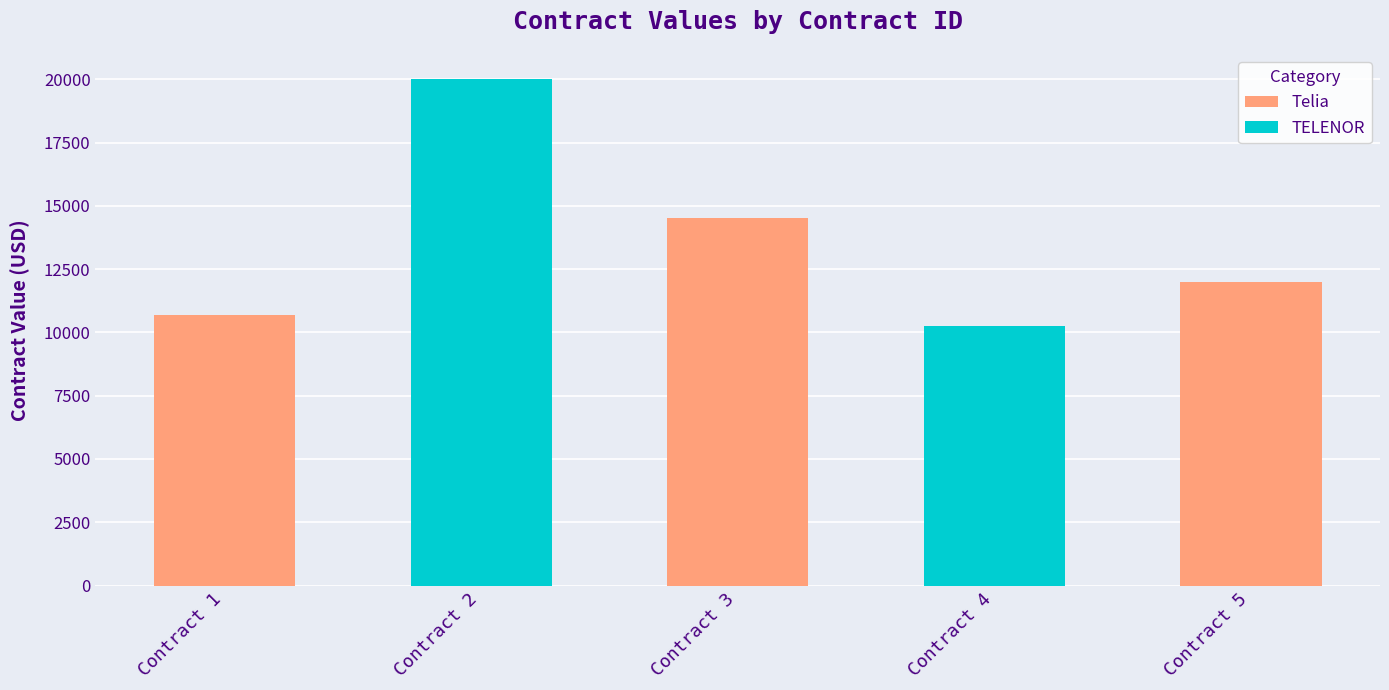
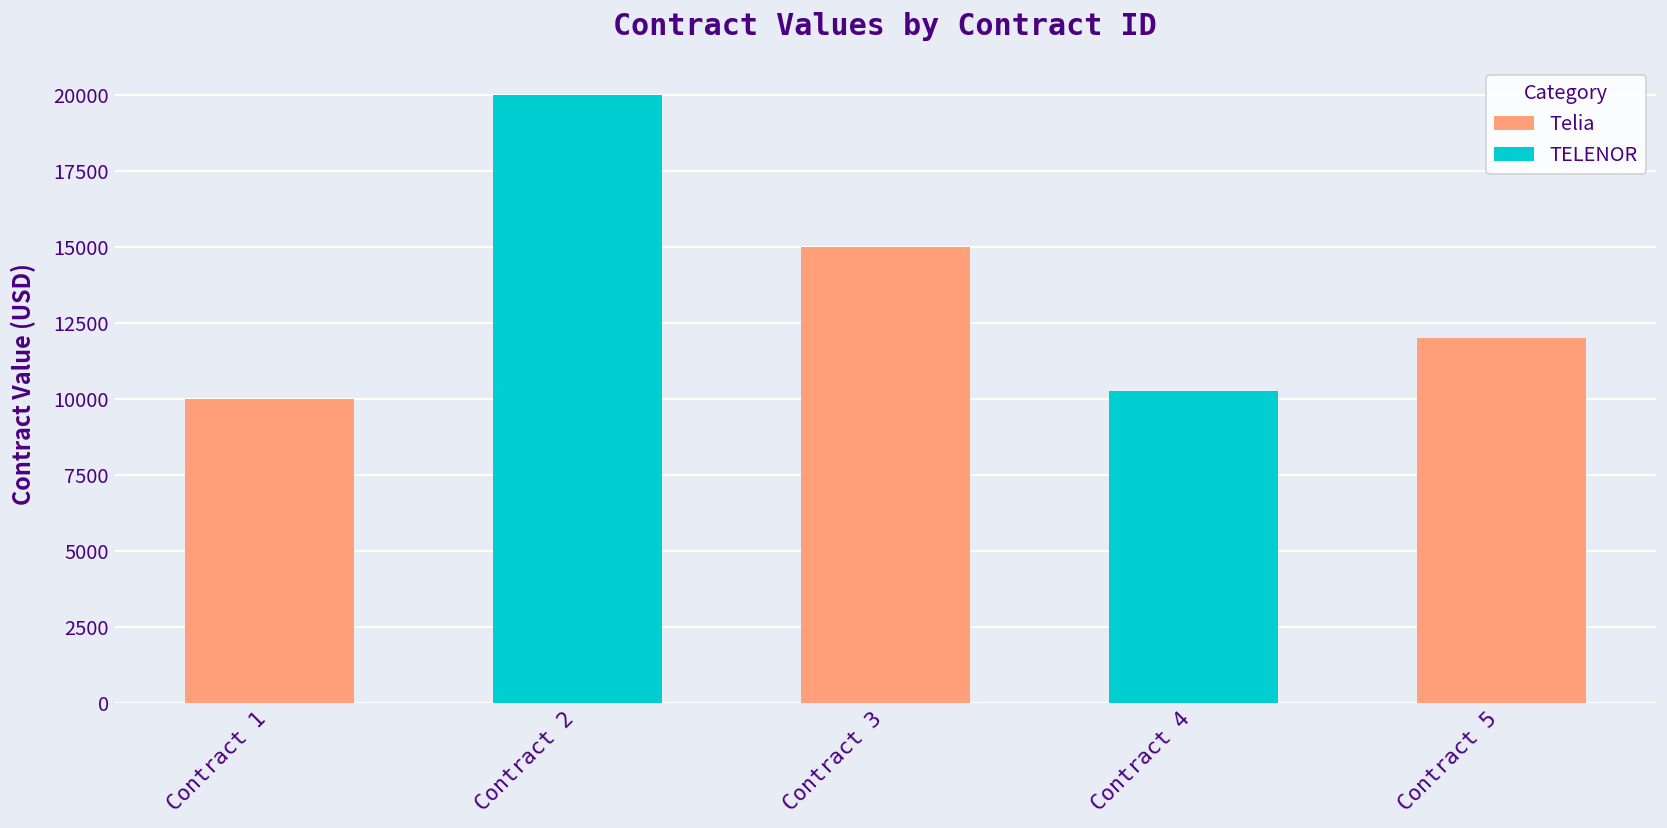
Contract 1: 10700 -> 10000
Contract 3: 14500 -> 15000
